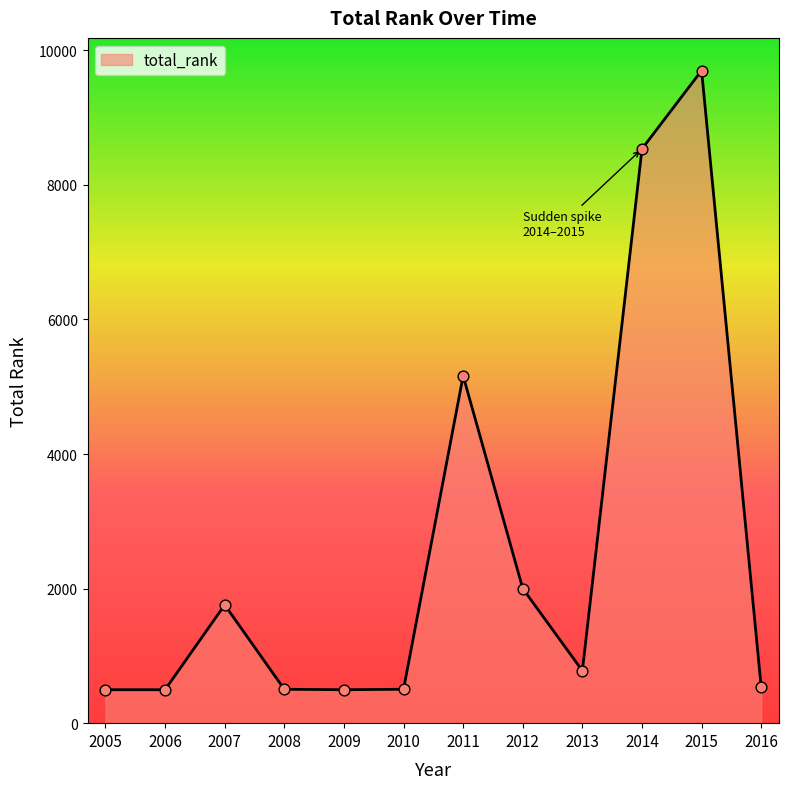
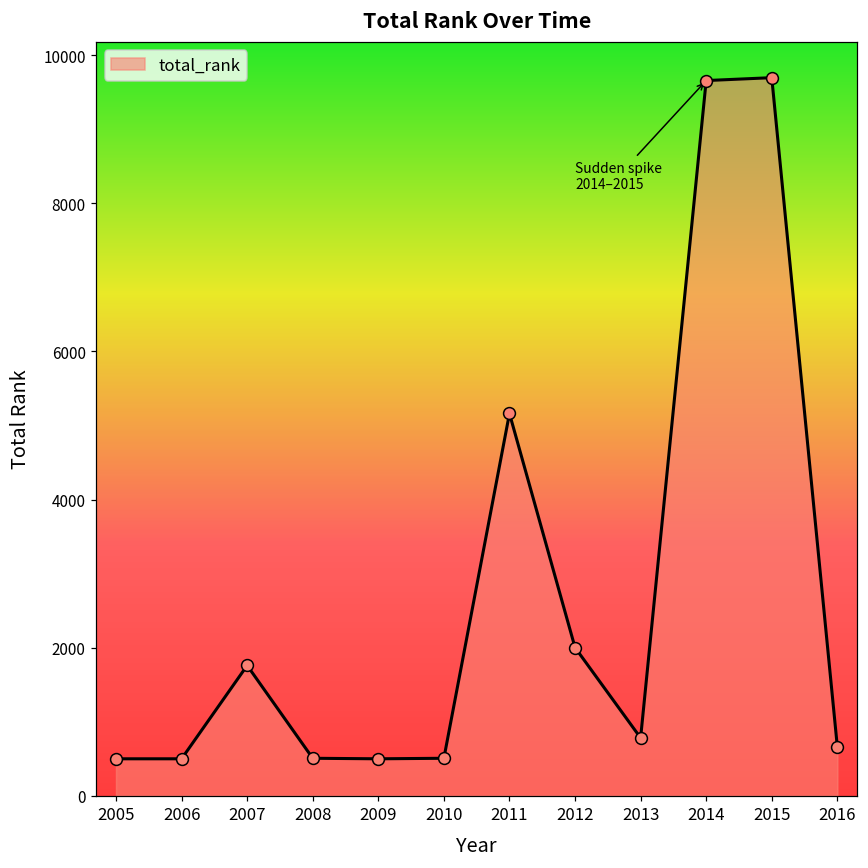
2014: 8500 -> 9700
2016: 500 -> 700
